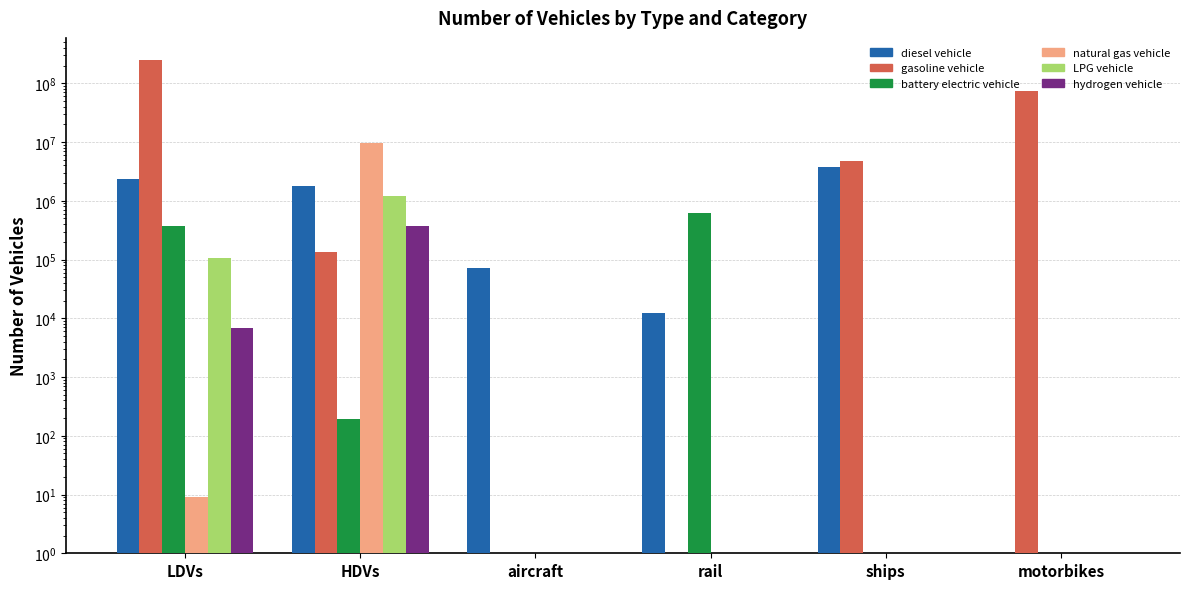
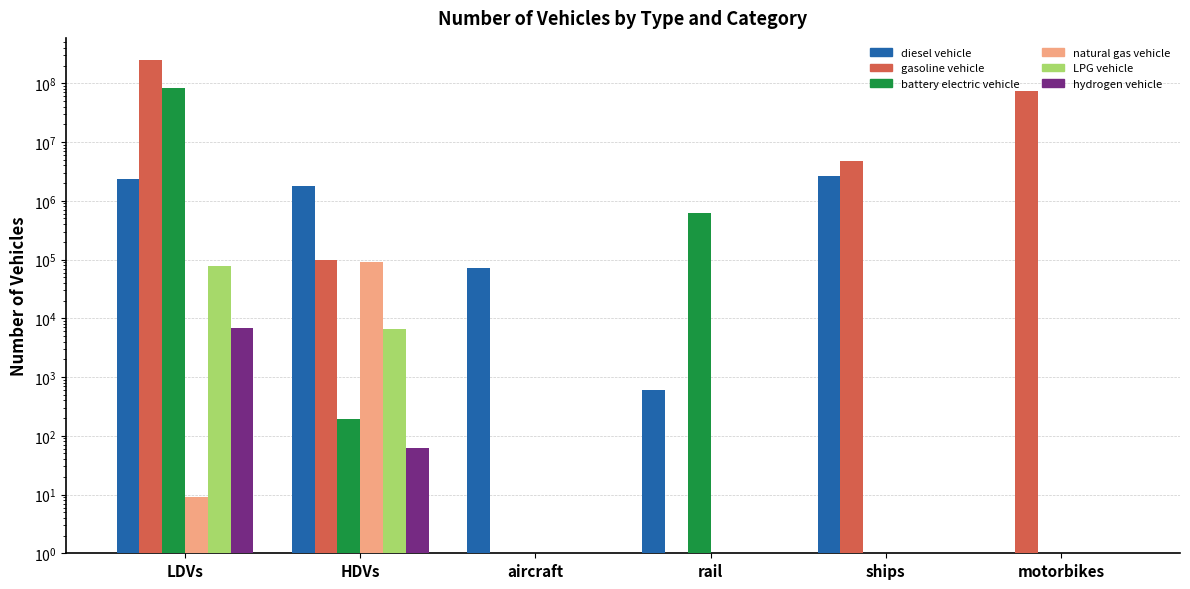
battery electric vehicle, LDVs: 400000 -> 80000000
LPG vehicle, LDVs: 110000 -> 80000
gasoline vehicle, HDVs: 140000 -> 100000
natural gas vehicle, HDVs: 10000000 -> 90000
LPG vehicle, HDVs: 1200000 -> 7000
hydrogen vehicle, HDVs: 400000 -> 60
diesel vehicle, rail: 13000 -> 600
diesel vehicle, ships: 4000000 -> 3000000
